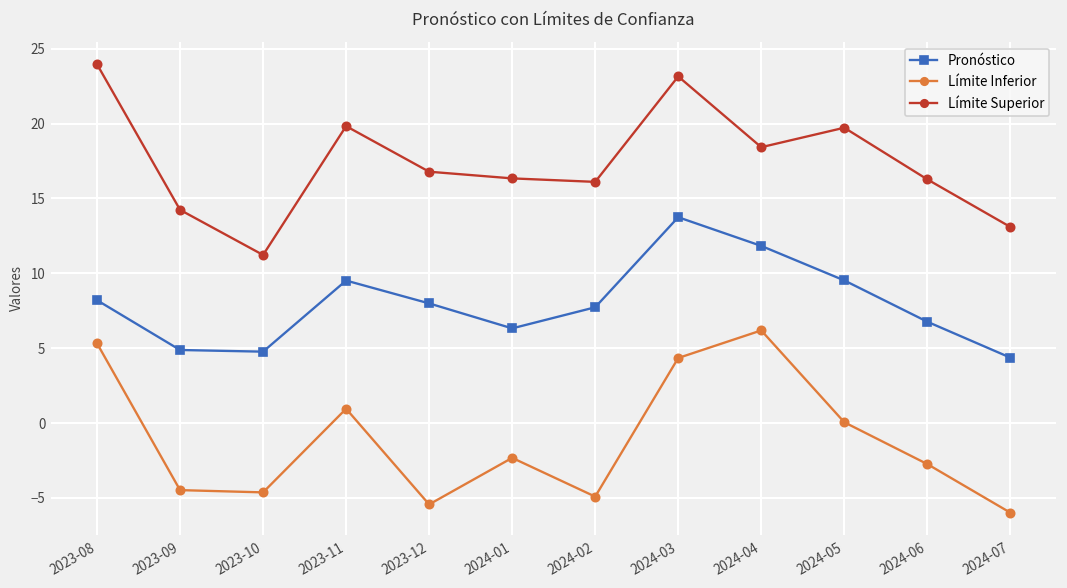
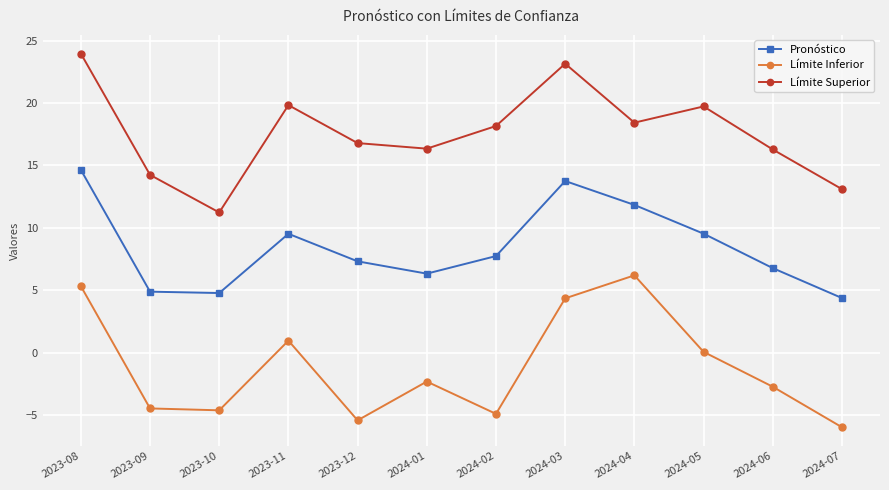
Pronóstico, 2023-08: 8.2 -> 14.6
Pronóstico, 2023-12: 8.0 -> 7.3
Límite Superior, 2024-02: 16.1 -> 18.2
